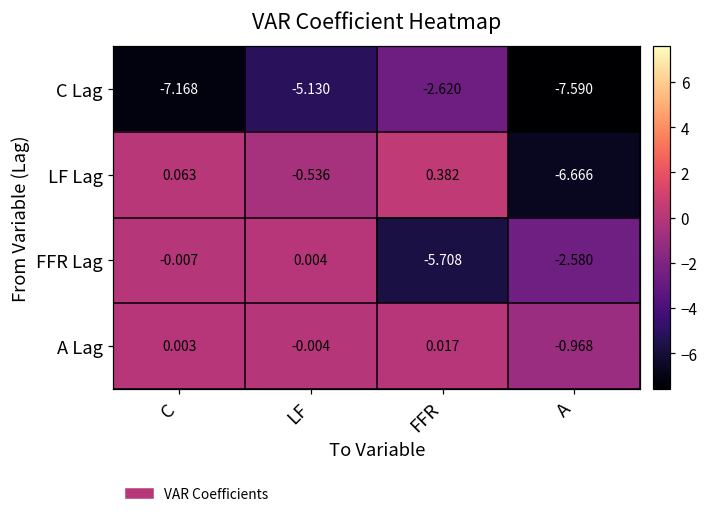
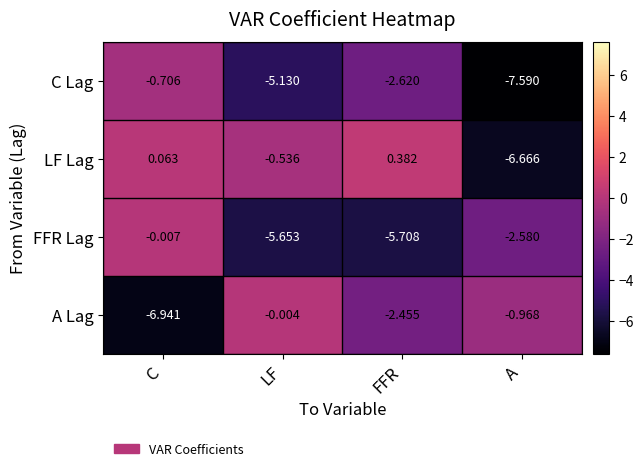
C Lag, C: -7.168 -> -0.706
FFR Lag, LF: 0.004 -> -5.653
A Lag, C: 0.003 -> -6.941
A Lag, FFR: 0.017 -> -2.455
